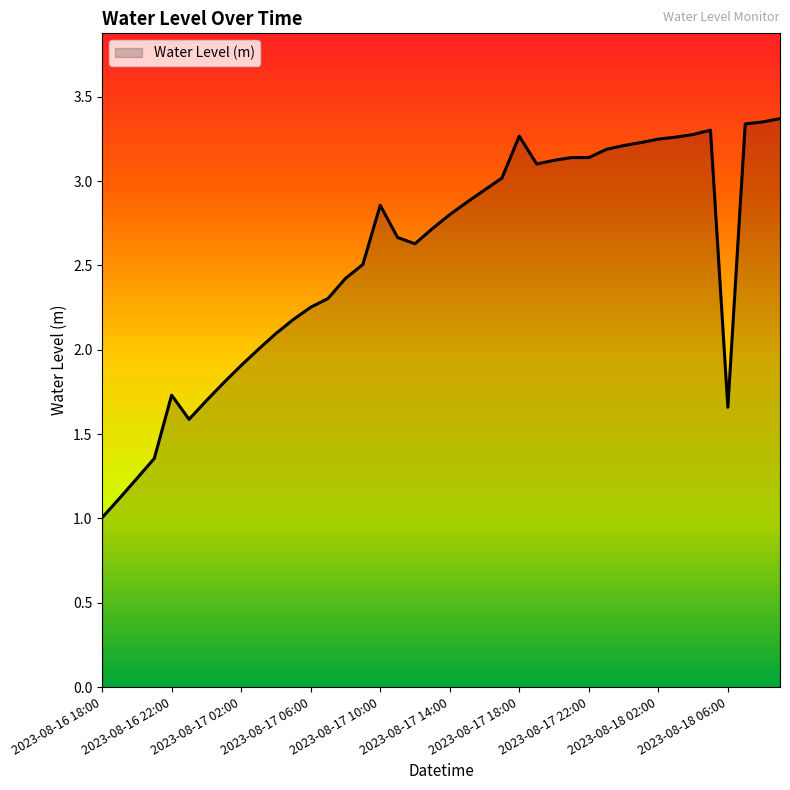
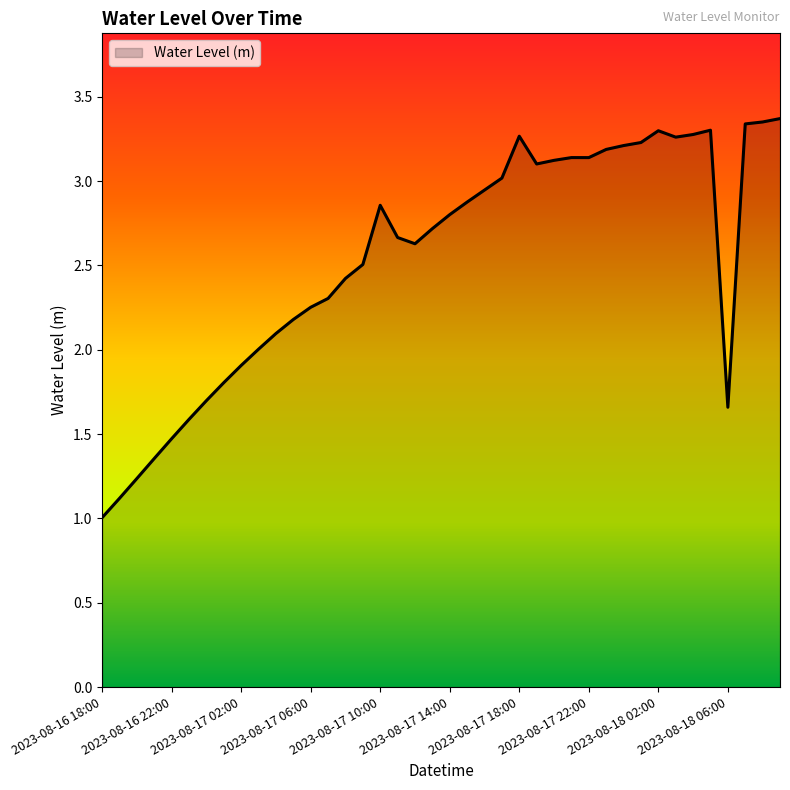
2023-08-16 22:00: 1.73 -> 1.47
2023-08-18 02:00: 3.25 -> 3.30
